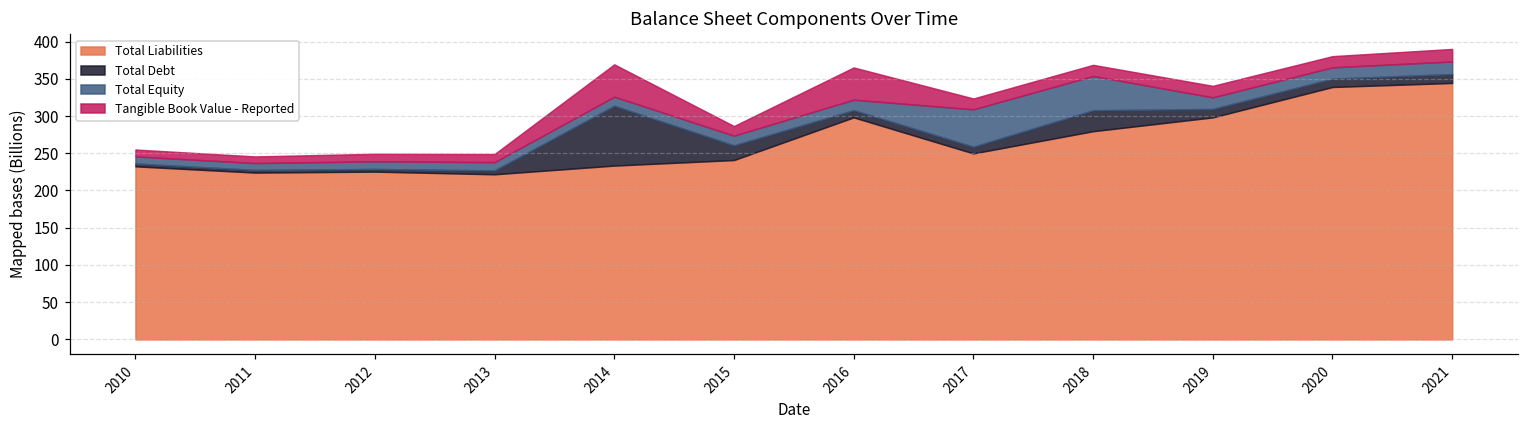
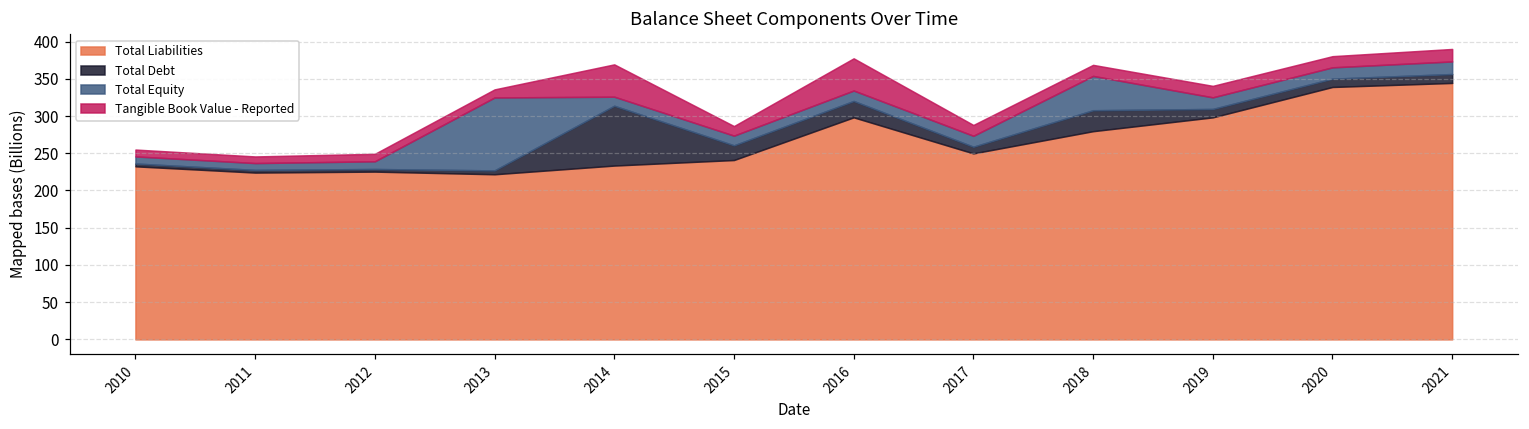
Total Equity, 2013: 10 -> 100
Total Debt, 2016: 10 -> 20
Total Equity, 2017: 50 -> 10
